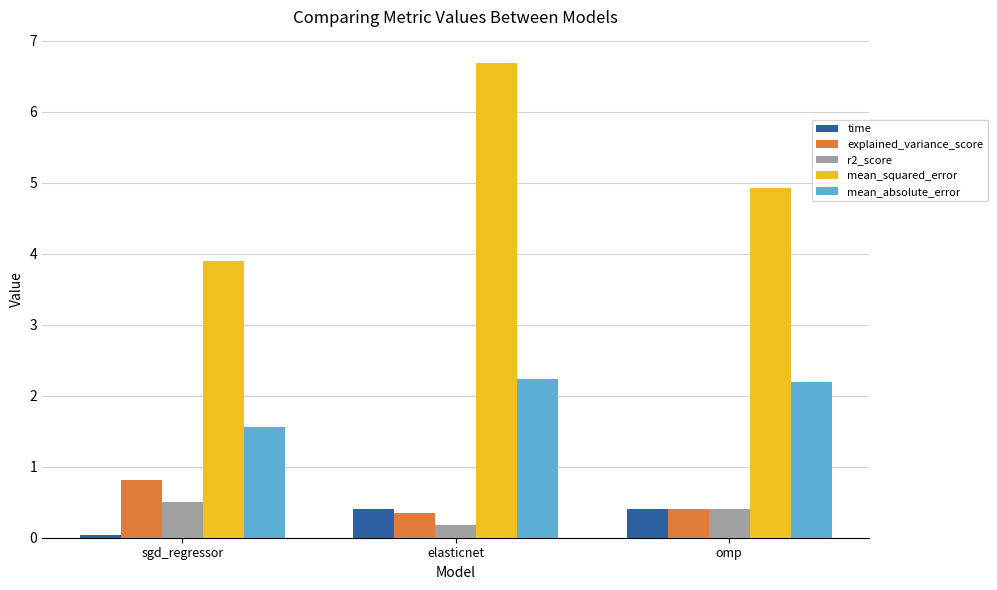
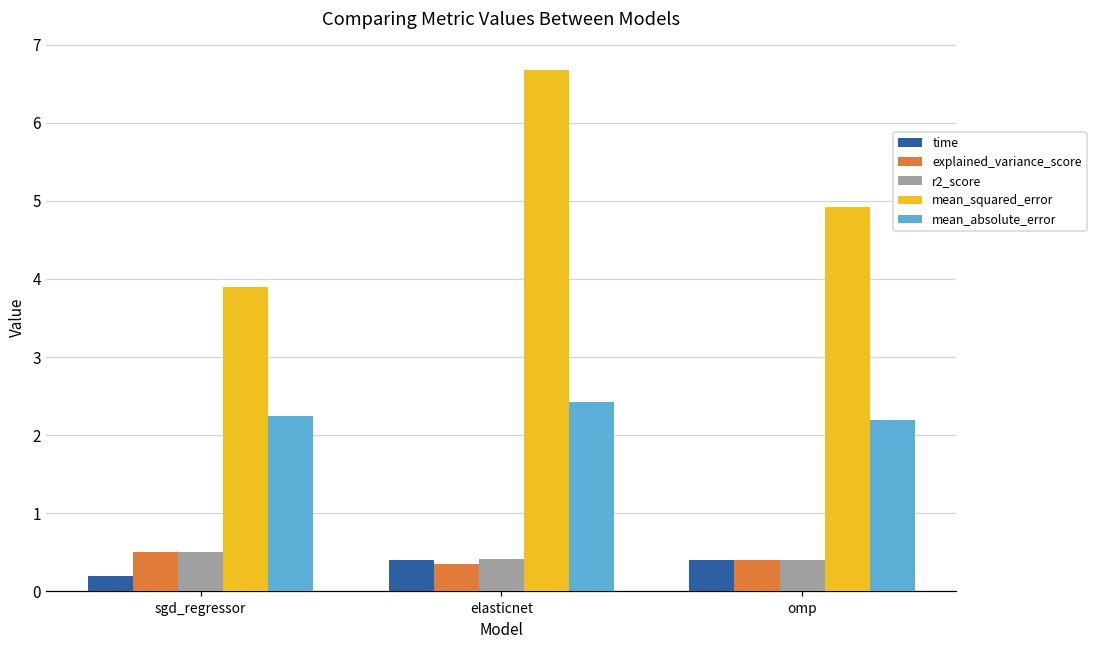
time, sgd_regressor: 0.0 -> 0.2
explained_variance_score, sgd_regressor: 0.8 -> 0.5
mean_absolute_error, sgd_regressor: 1.6 -> 2.2
r2_score, elasticnet: 0.2 -> 0.4
mean_absolute_error, elasticnet: 2.2 -> 2.4
